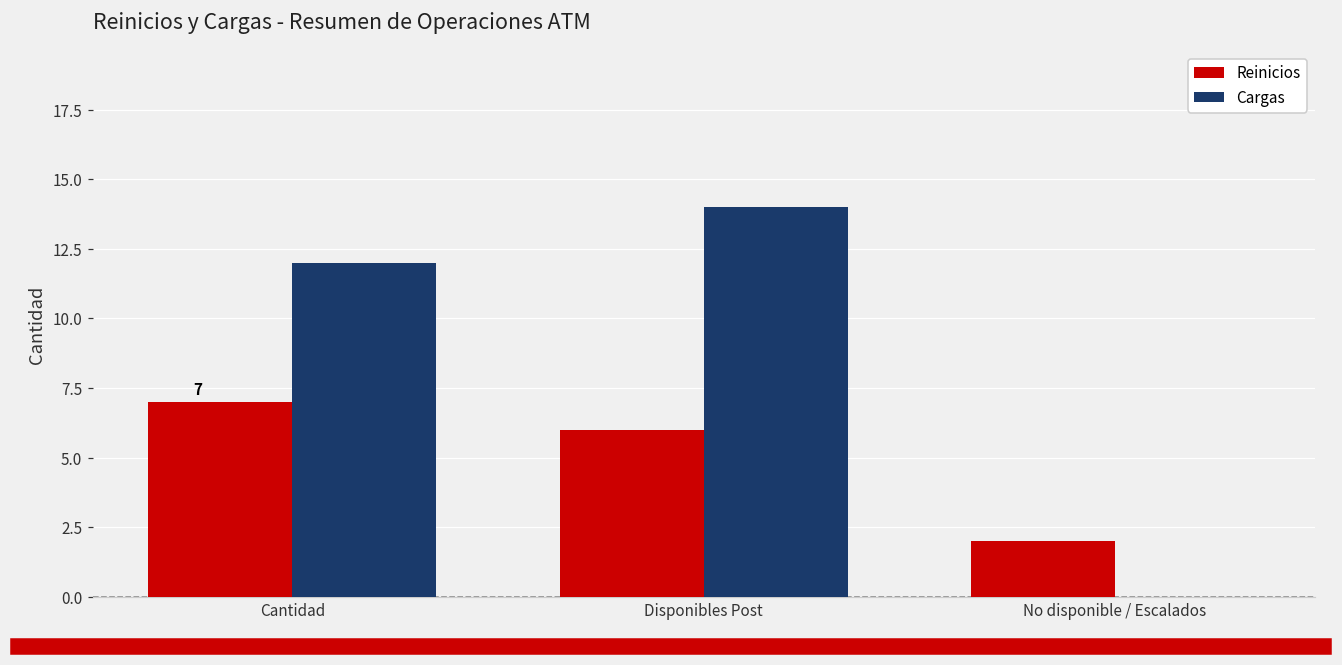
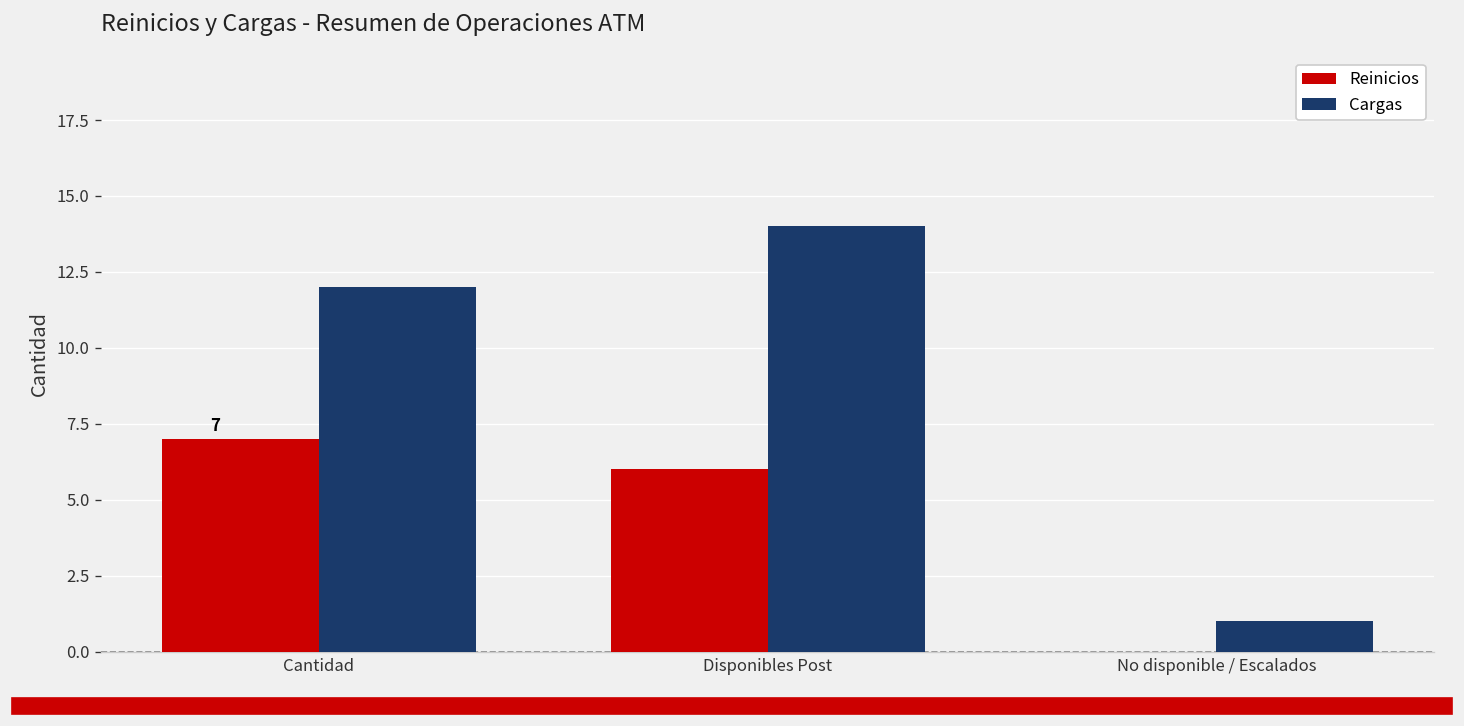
Reinicios, No disponible / Escalados: 2 -> 0
Cargas, No disponible / Escalados: 0 -> 1
